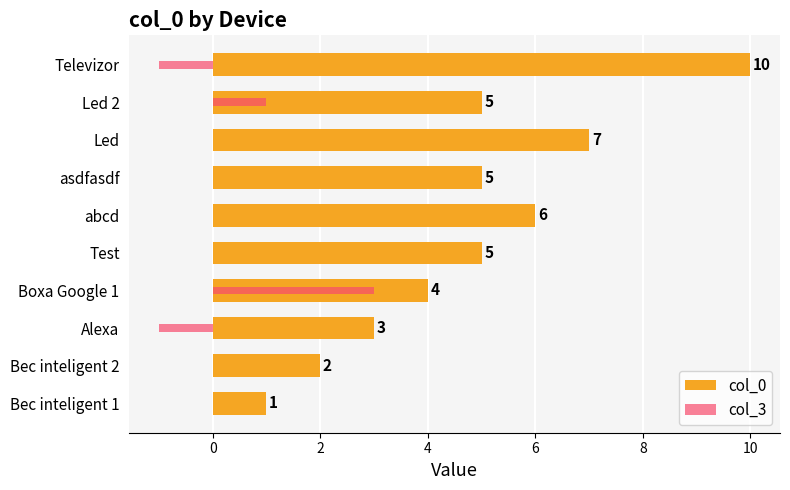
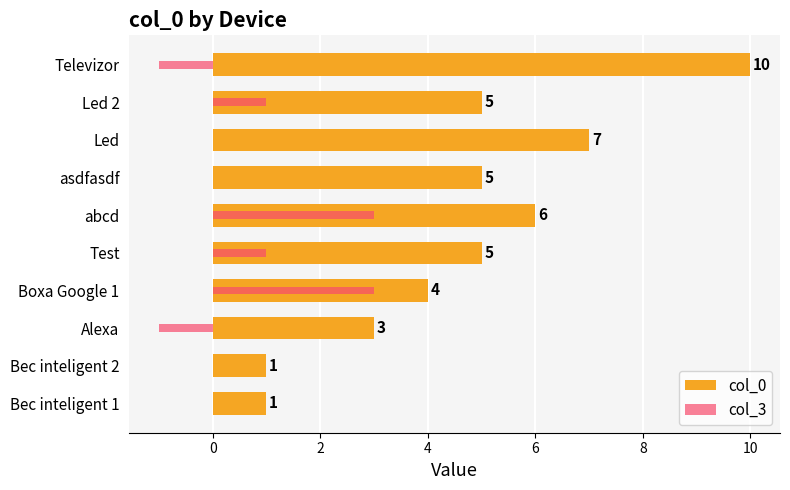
col_3, abcd: 0 -> 3
col_3, Test: 0 -> 1
col_0, Bec inteligent 2: 2 -> 1
